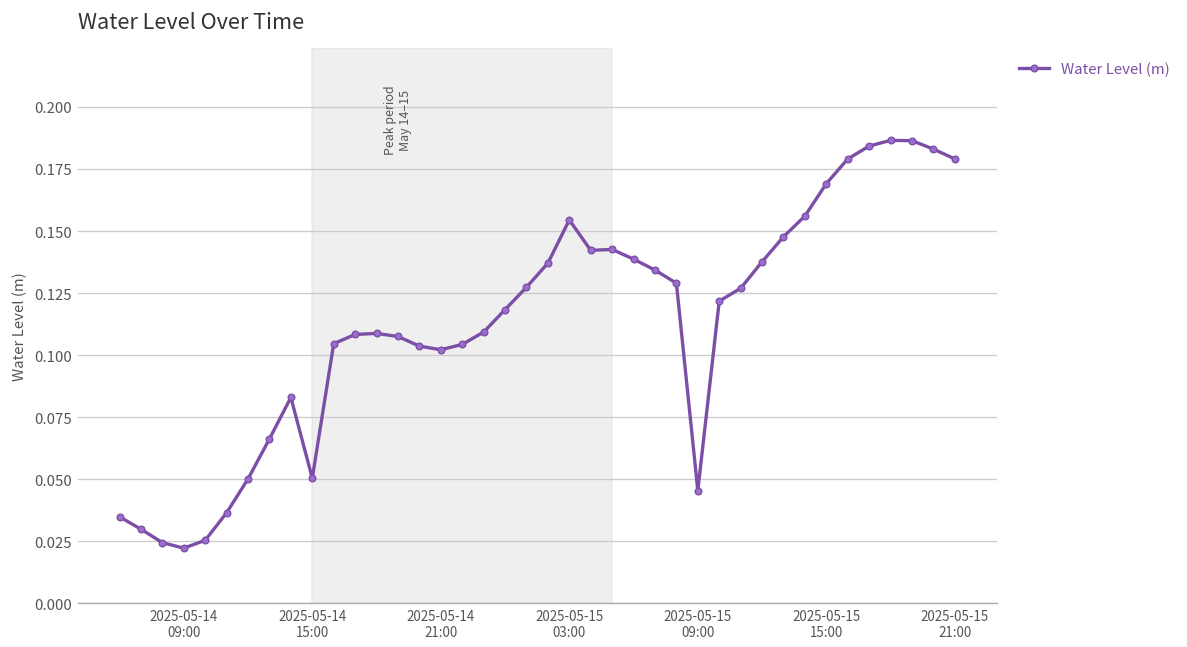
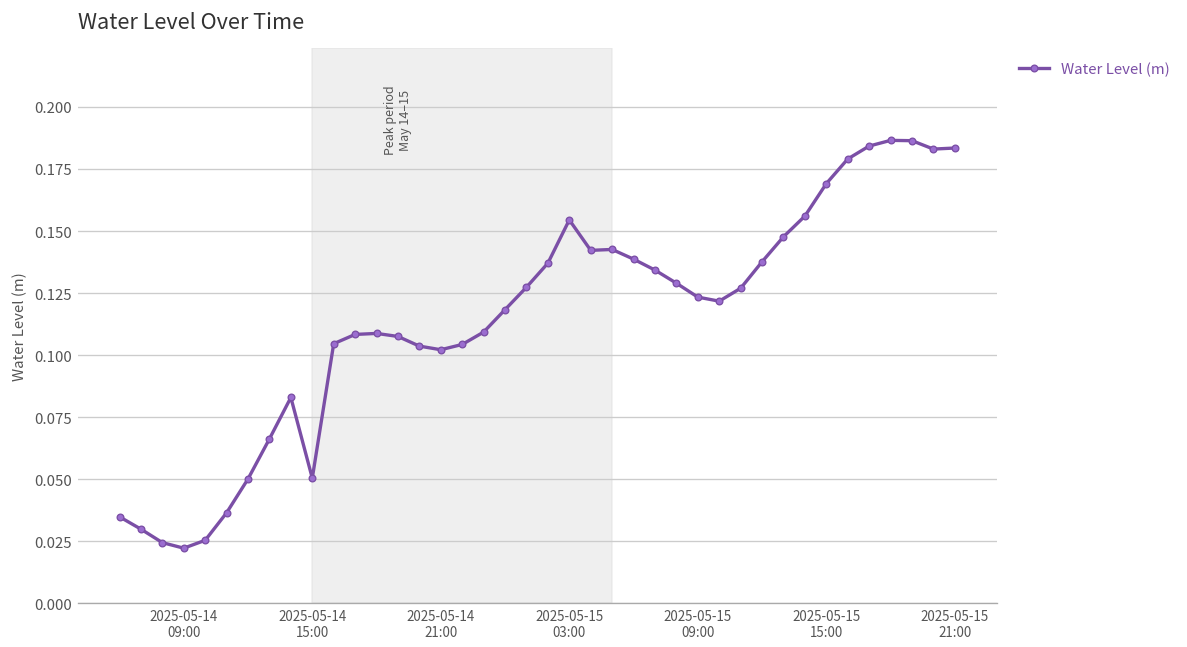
2025-05-15 09:00: 0.045 -> 0.123
2025-05-15 21:00: 0.179 -> 0.183
